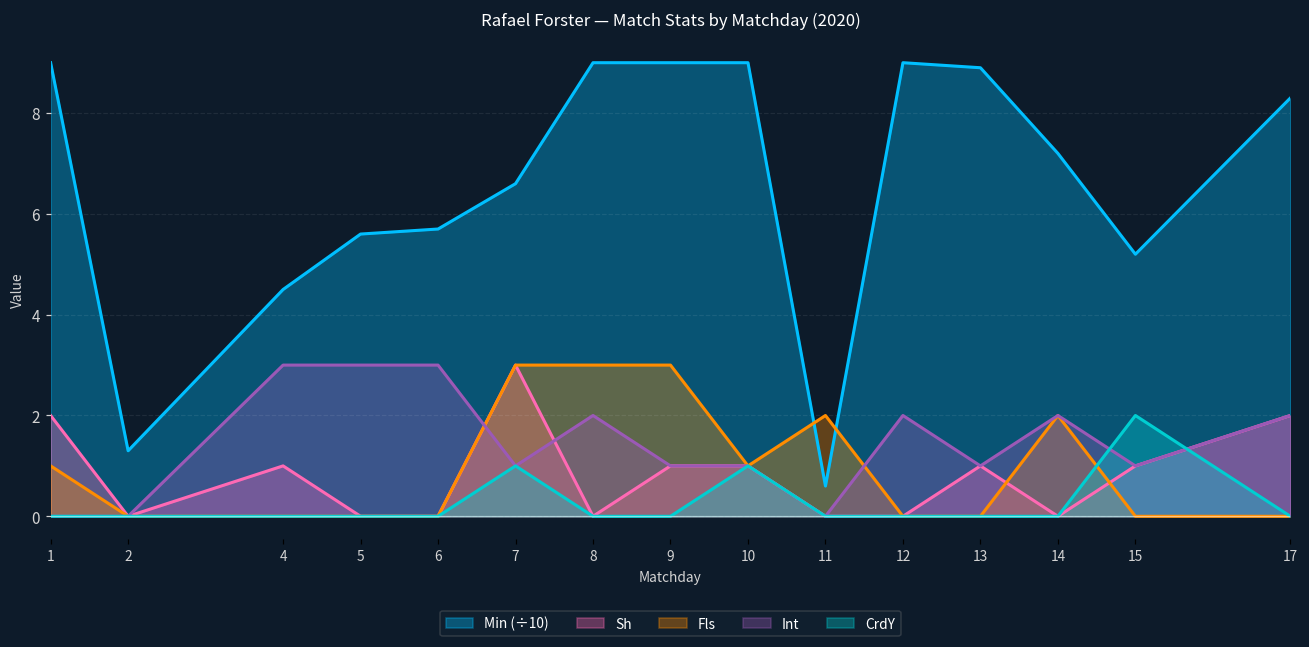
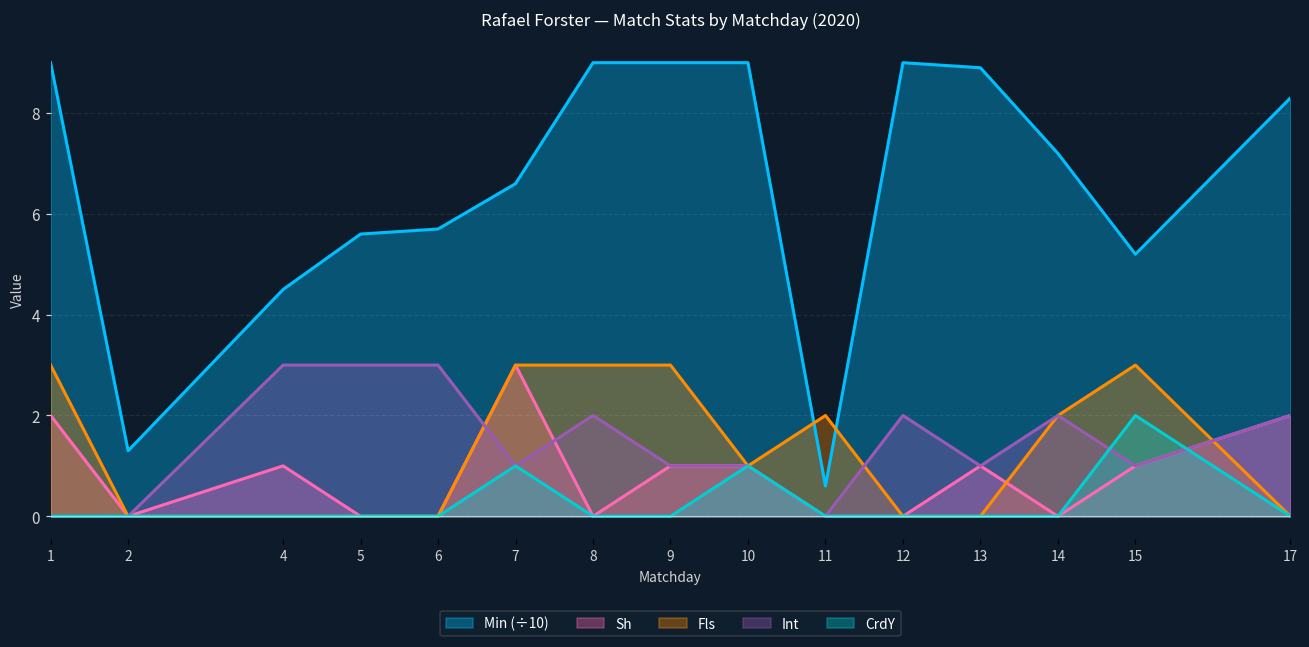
Fls, 1: 1 -> 3
Fls, 15: 0 -> 3
